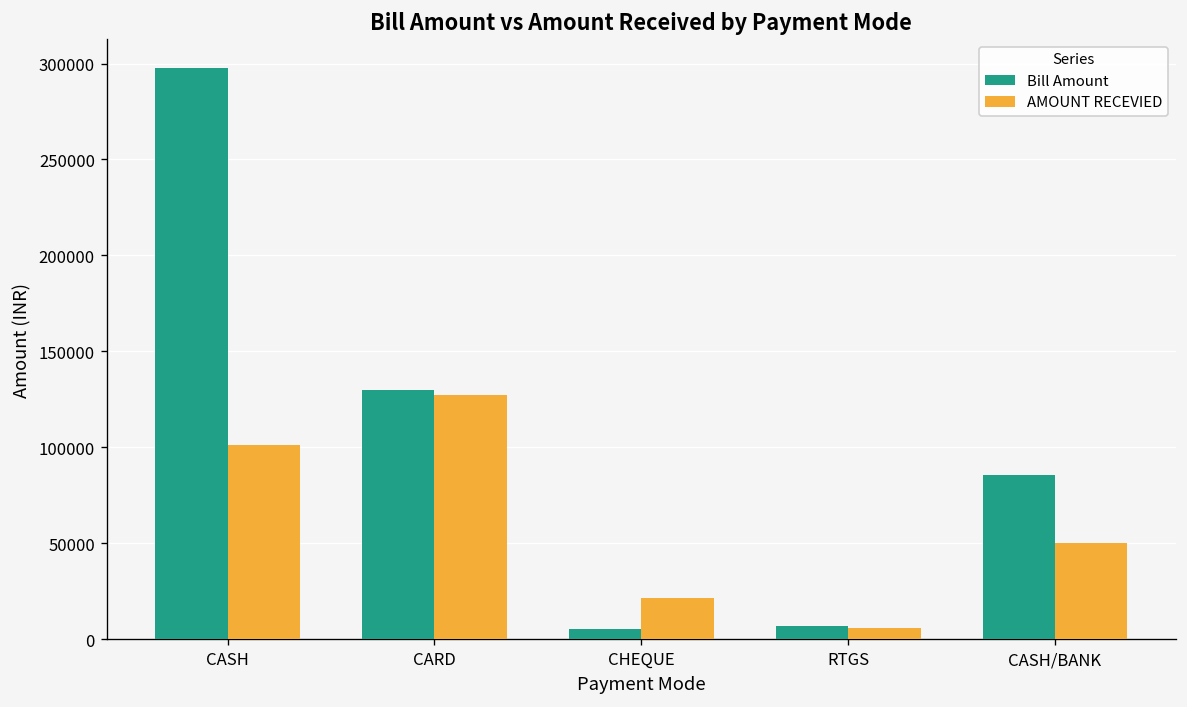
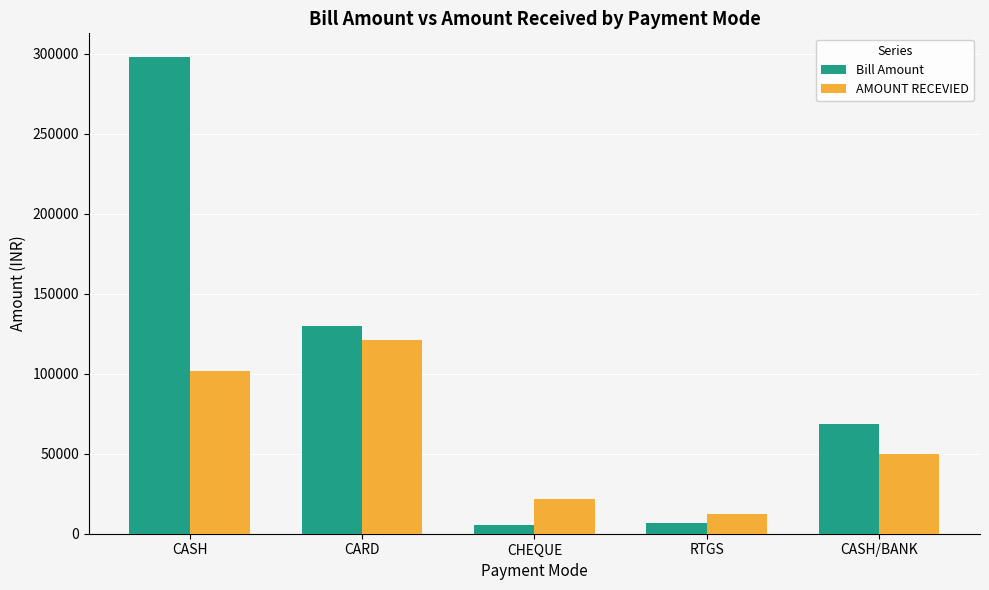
AMOUNT RECEVIED, CARD: 127000 -> 121000
AMOUNT RECEVIED, RTGS: 6000 -> 12000
Bill Amount, CASH/BANK: 86000 -> 69000
